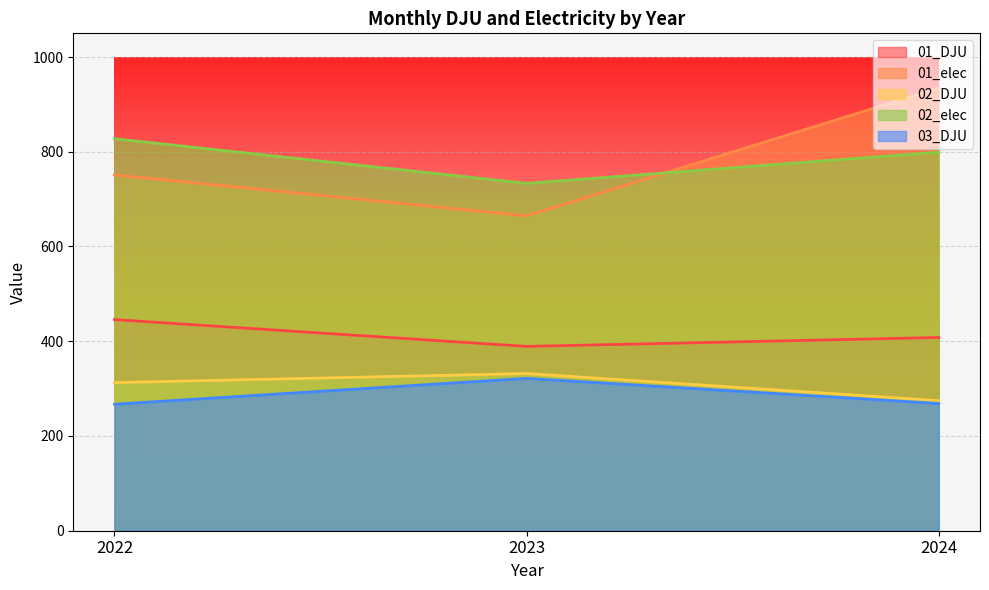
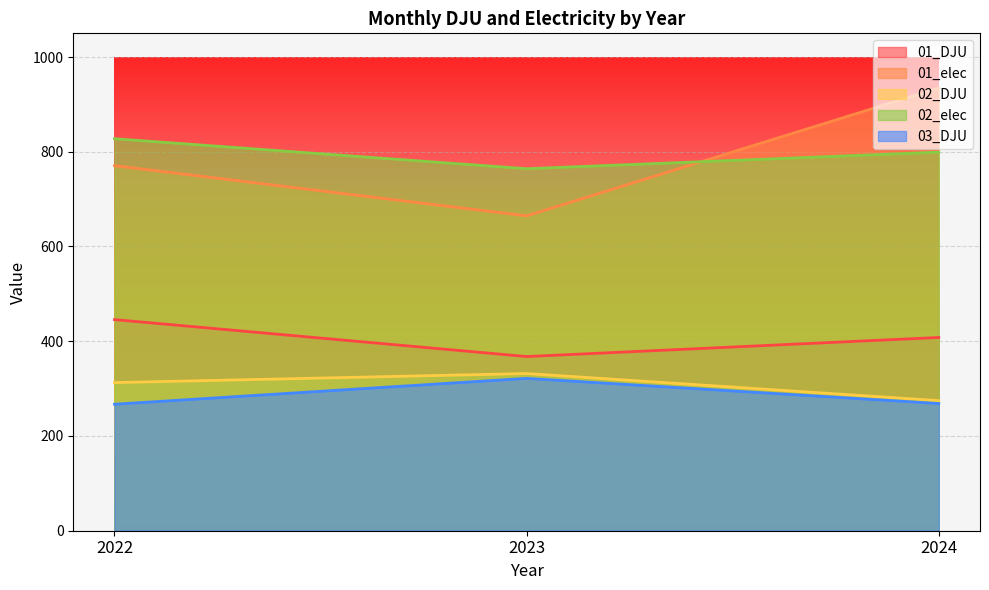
01_elec, 2022: 750 -> 770
01_DJU, 2023: 390 -> 370
02_elec, 2023: 730 -> 760
